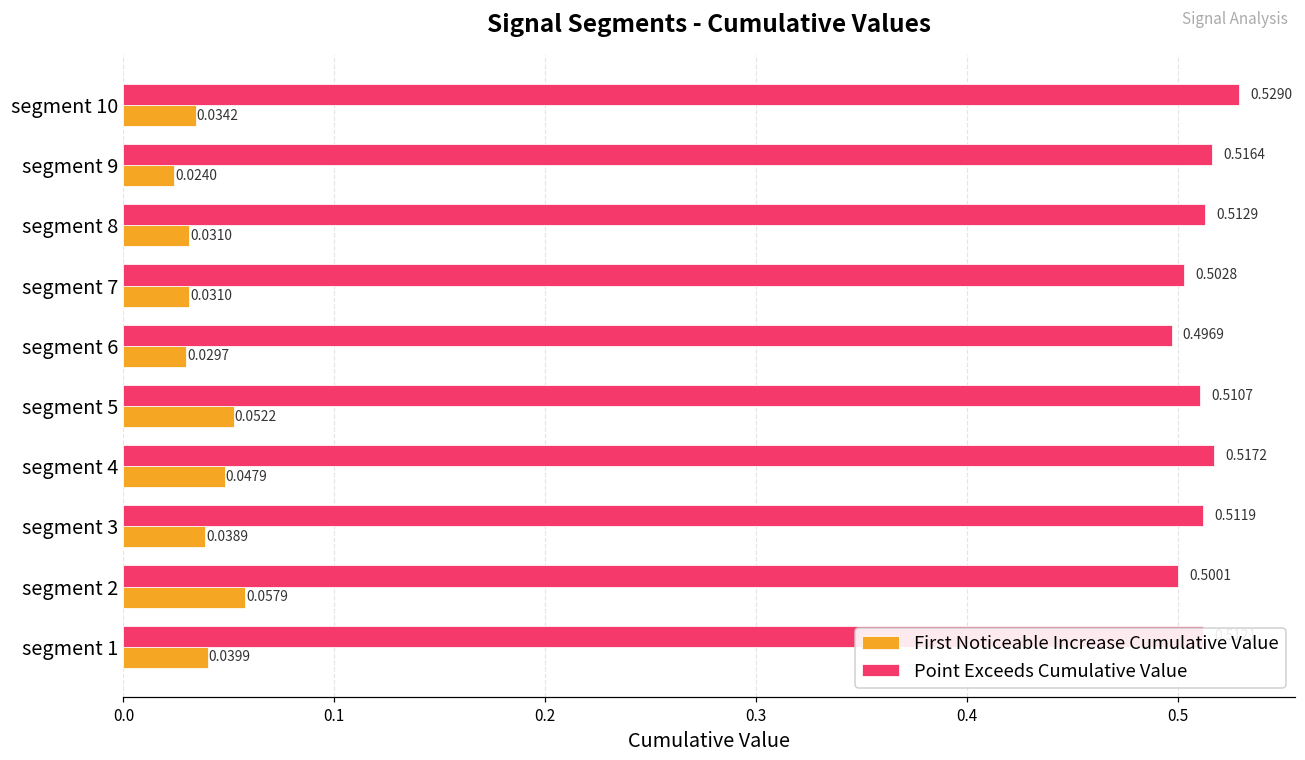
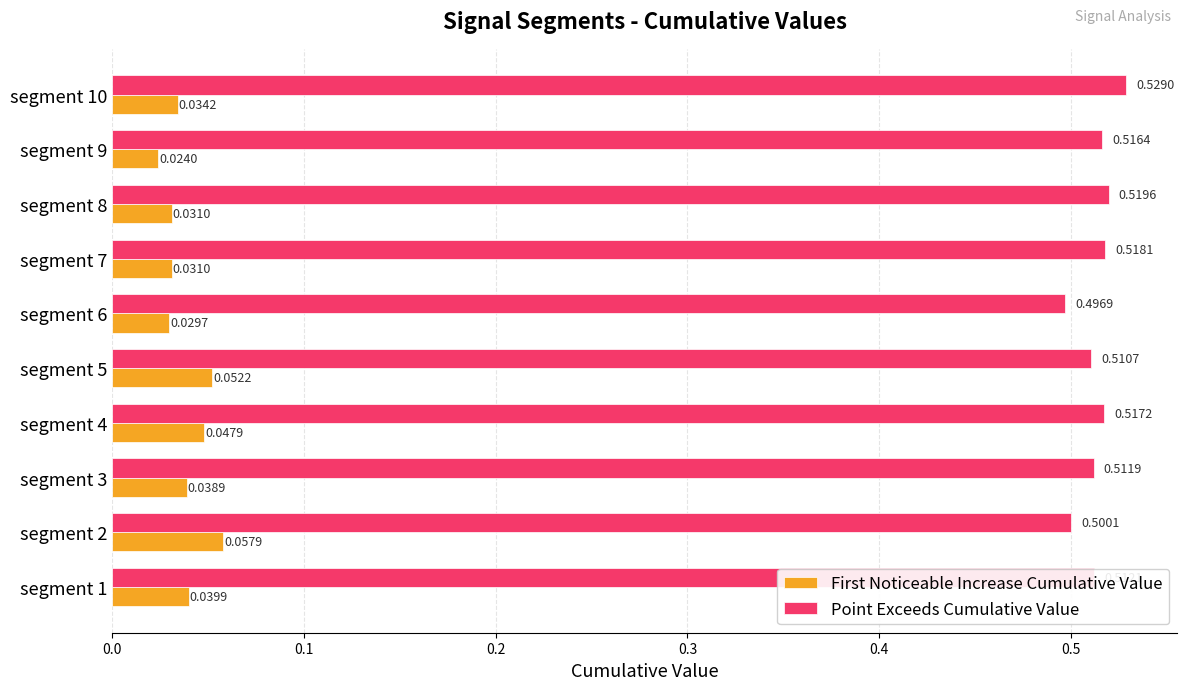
Point Exceeds Cumulative Value, segment 8: 0.5129 -> 0.5196
Point Exceeds Cumulative Value, segment 7: 0.5028 -> 0.5181
